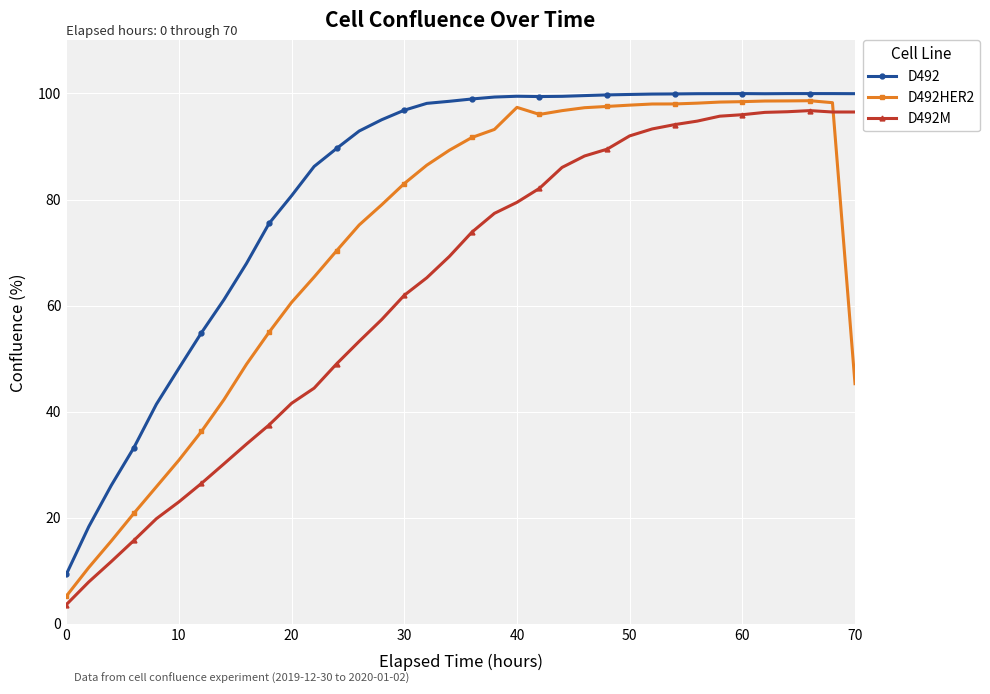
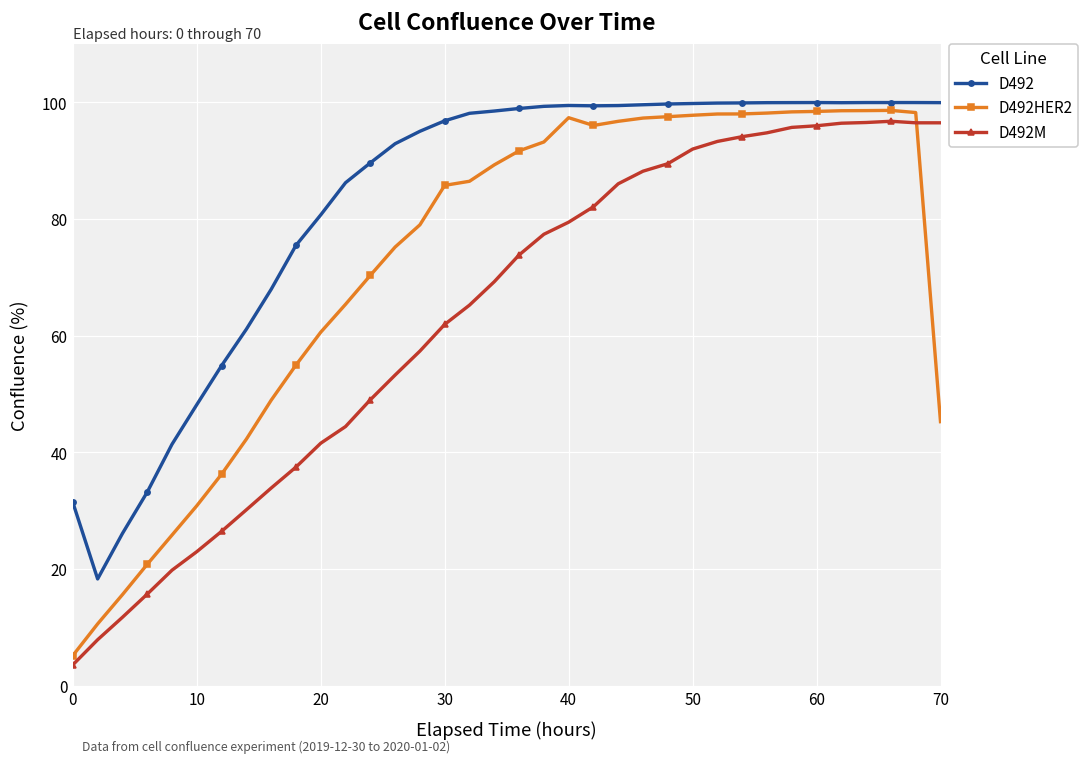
D492, 0: 9 -> 31
D492HER2, 30: 83 -> 86
